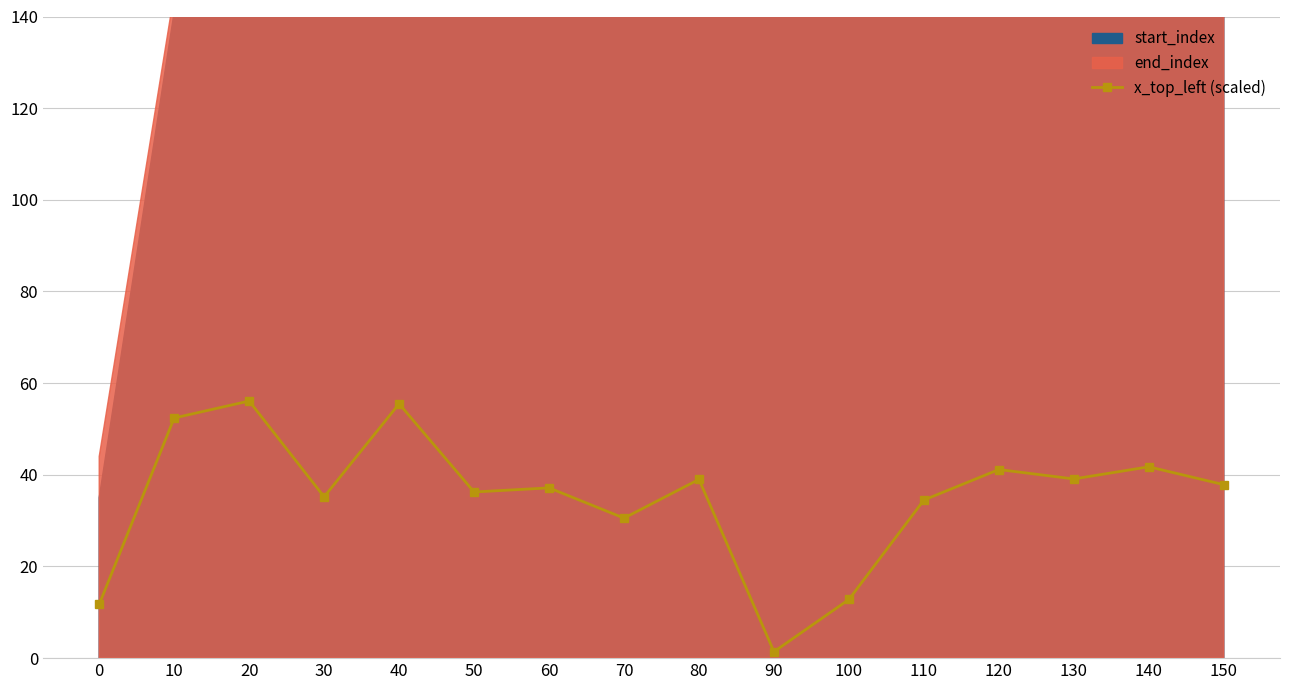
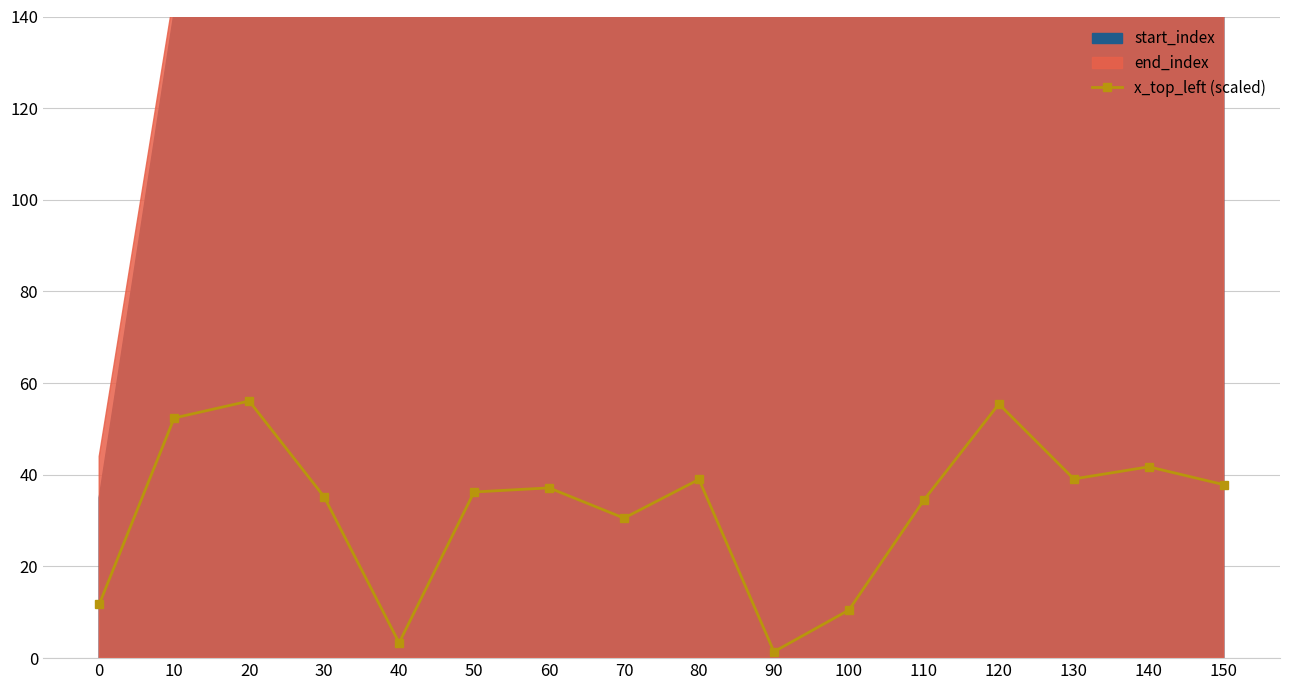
x_top_left (scaled), 40: 56 -> 3
x_top_left (scaled), 100: 13 -> 11
x_top_left (scaled), 120: 41 -> 55
